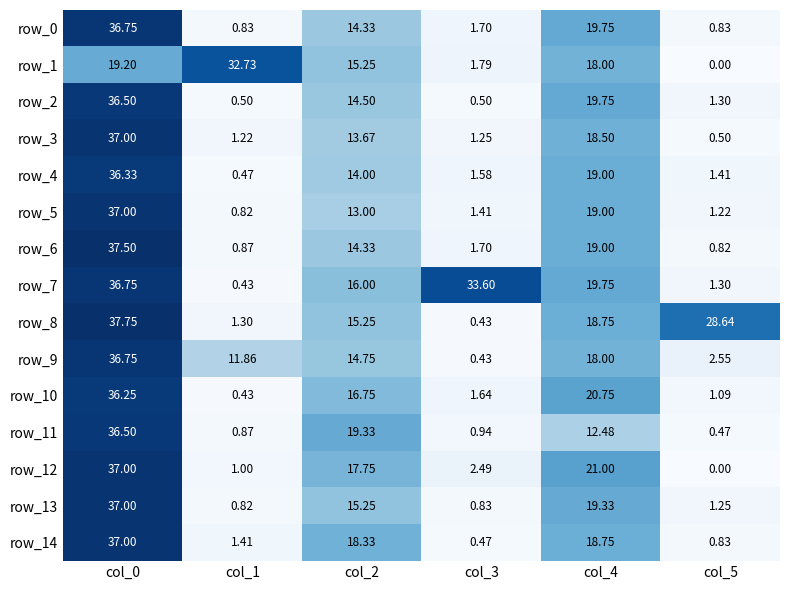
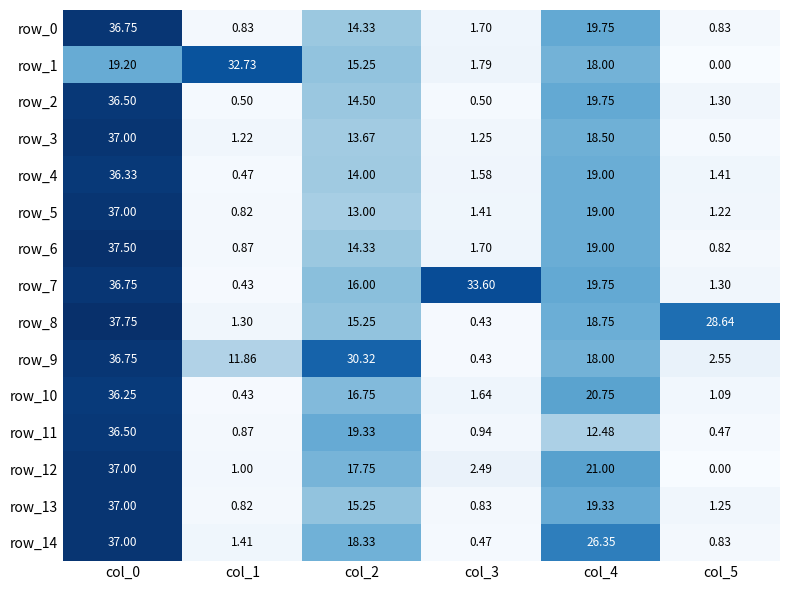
row_9, col_2: 14.75 -> 30.32
row_14, col_4: 18.75 -> 26.35
